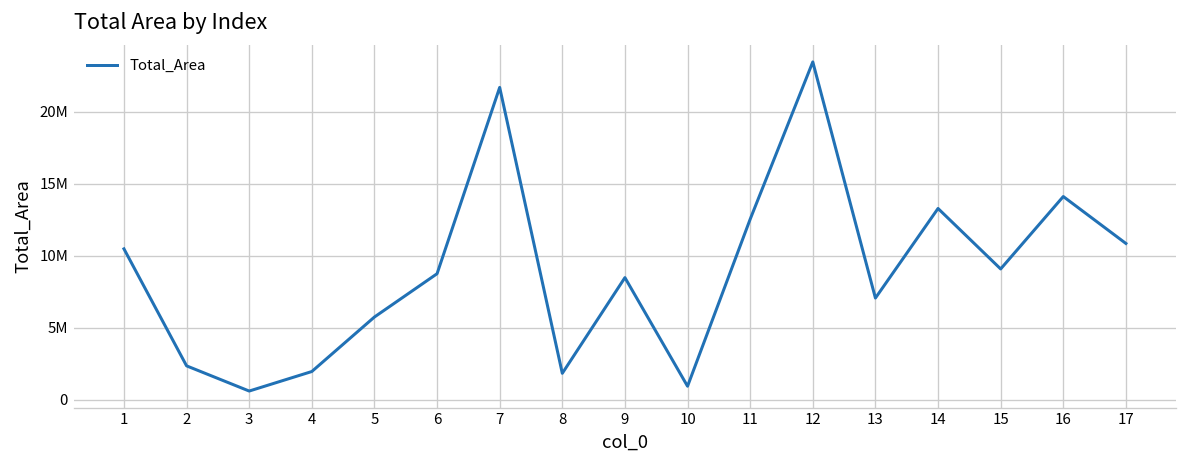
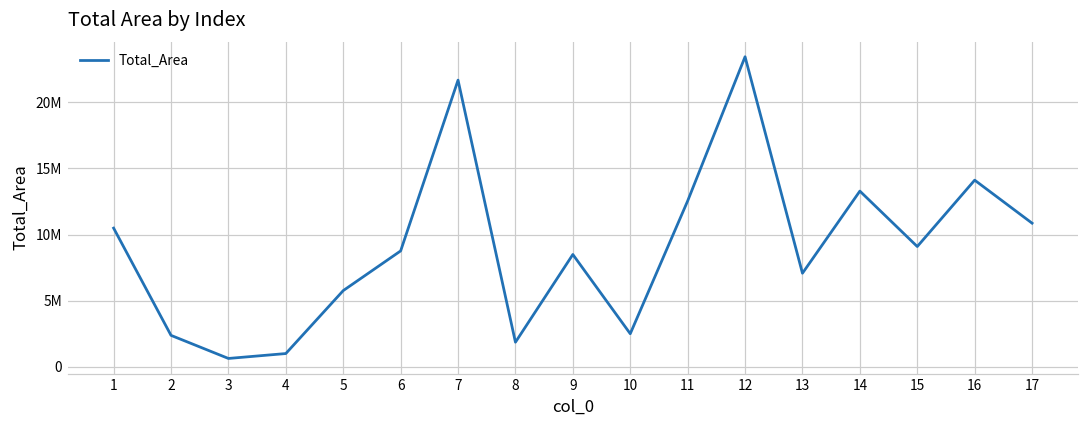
4: 2000000 -> 1000000
10: 900000 -> 2500000
